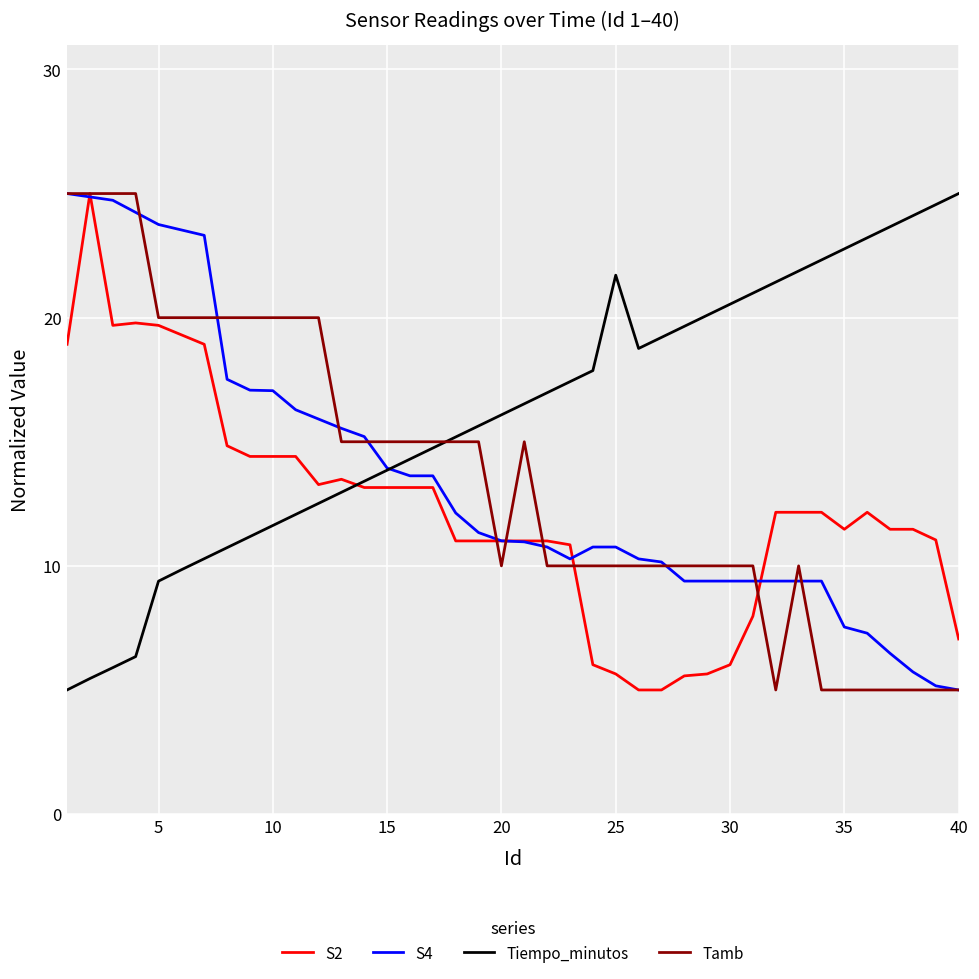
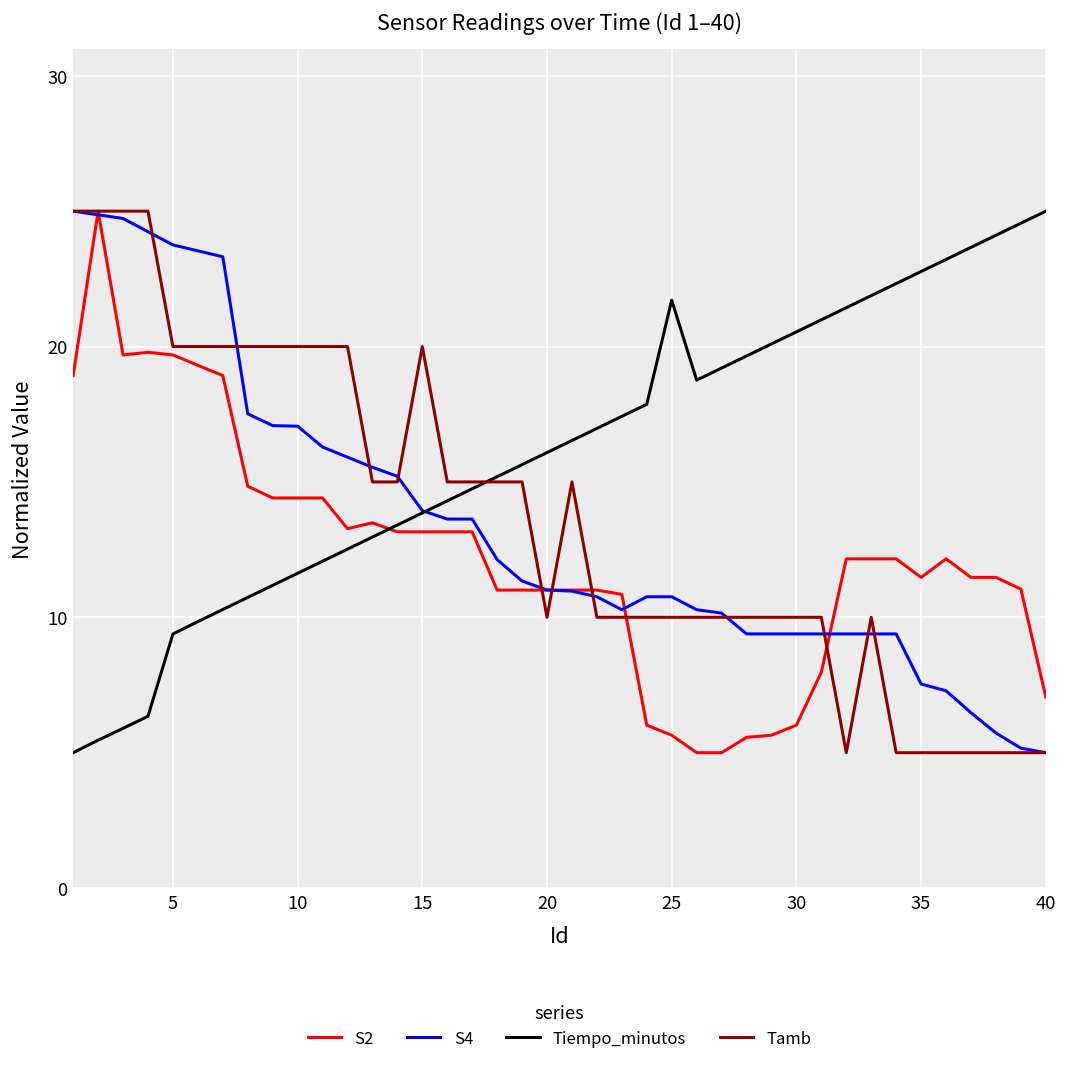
Tamb, 15: 15.0 -> 20.0
